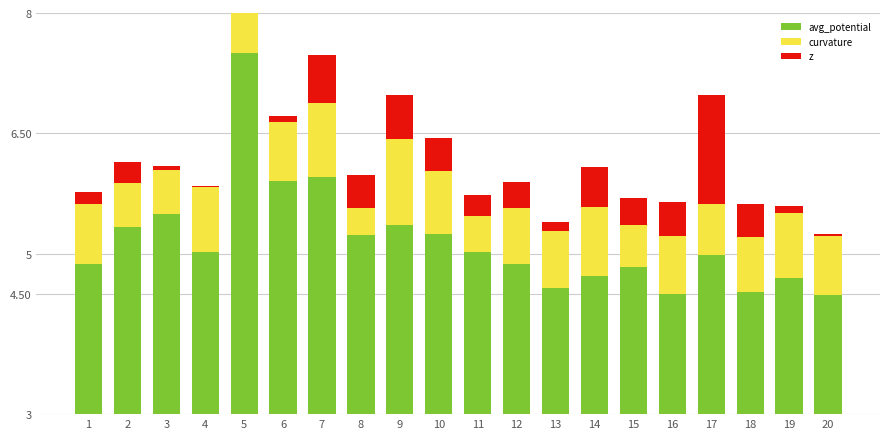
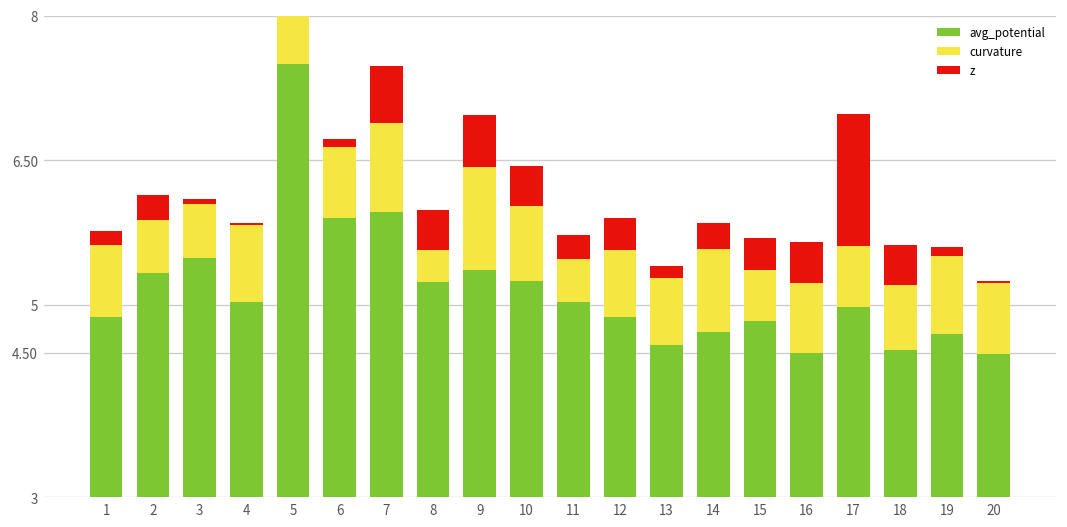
z, 14: 0.5 -> 0.3
